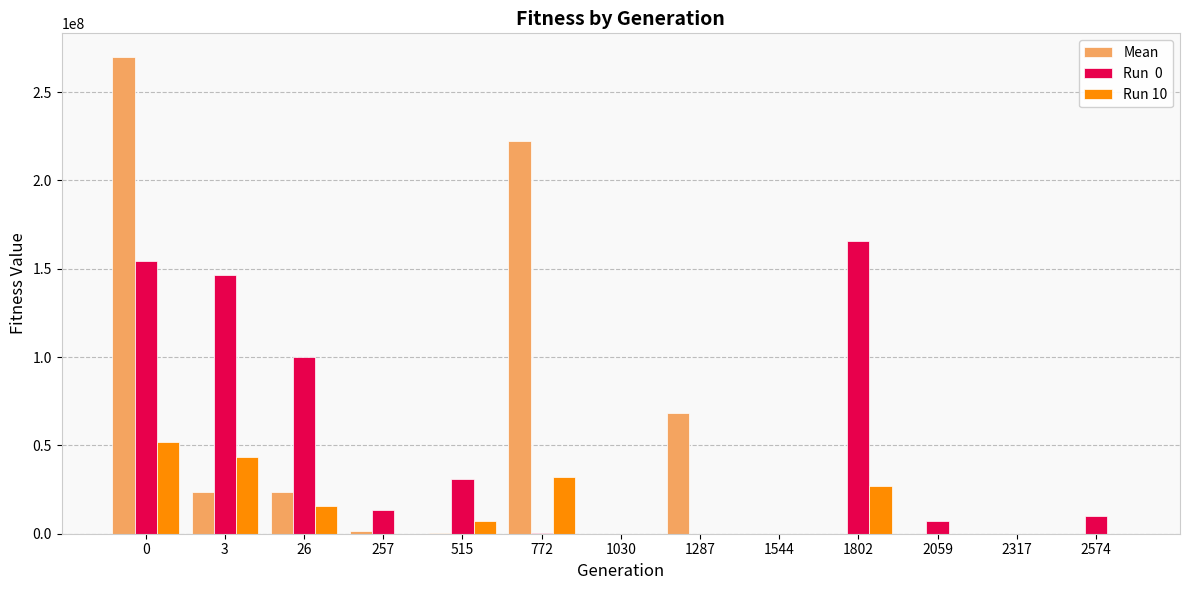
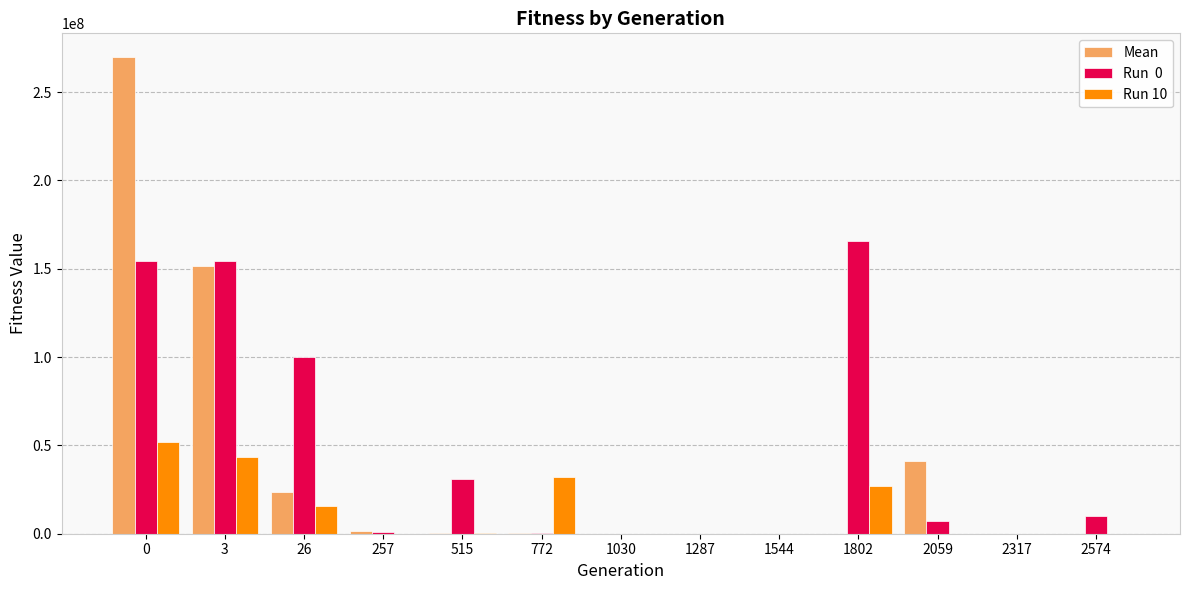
Mean, 3: 23000000 -> 151000000
Run 0, 3: 146000000 -> 154000000
Run 0, 257: 13000000 -> 1000000
Run 10, 515: 7000000 -> 0
Mean, 772: 222000000 -> 0
Mean, 1287: 68000000 -> 0
Mean, 2059: 0 -> 41000000
